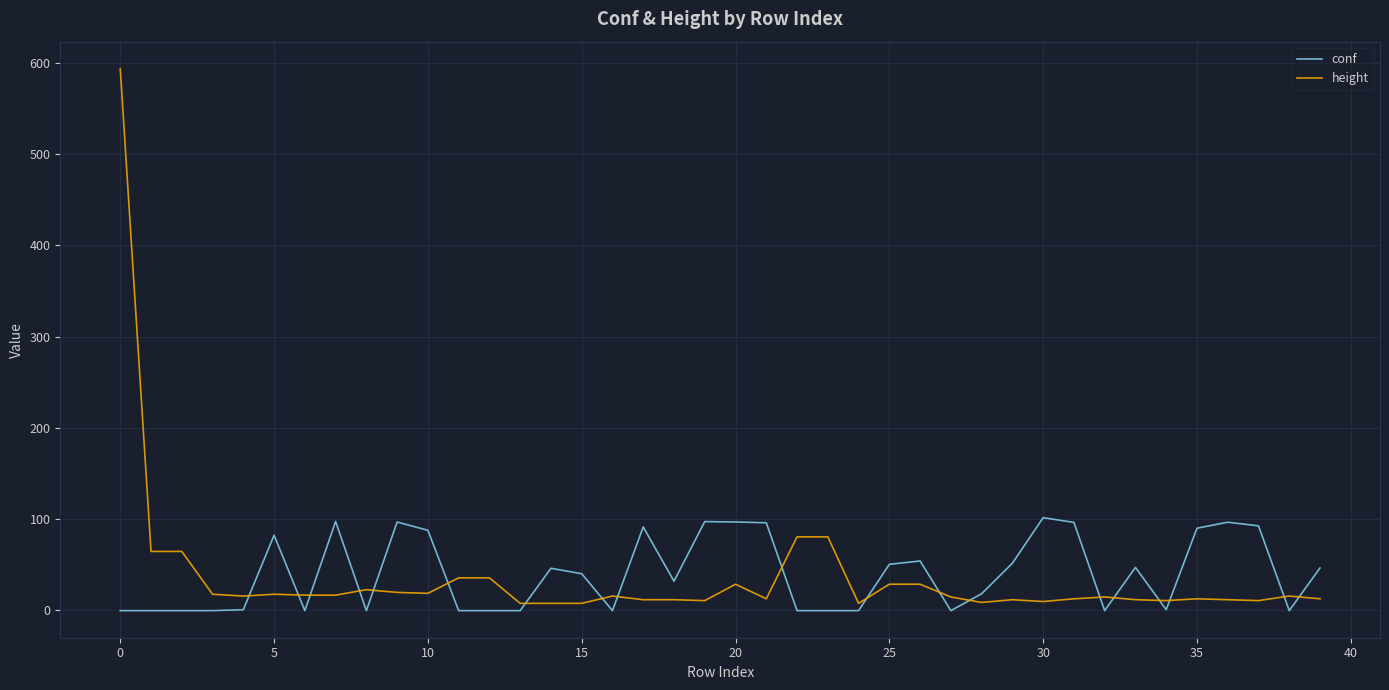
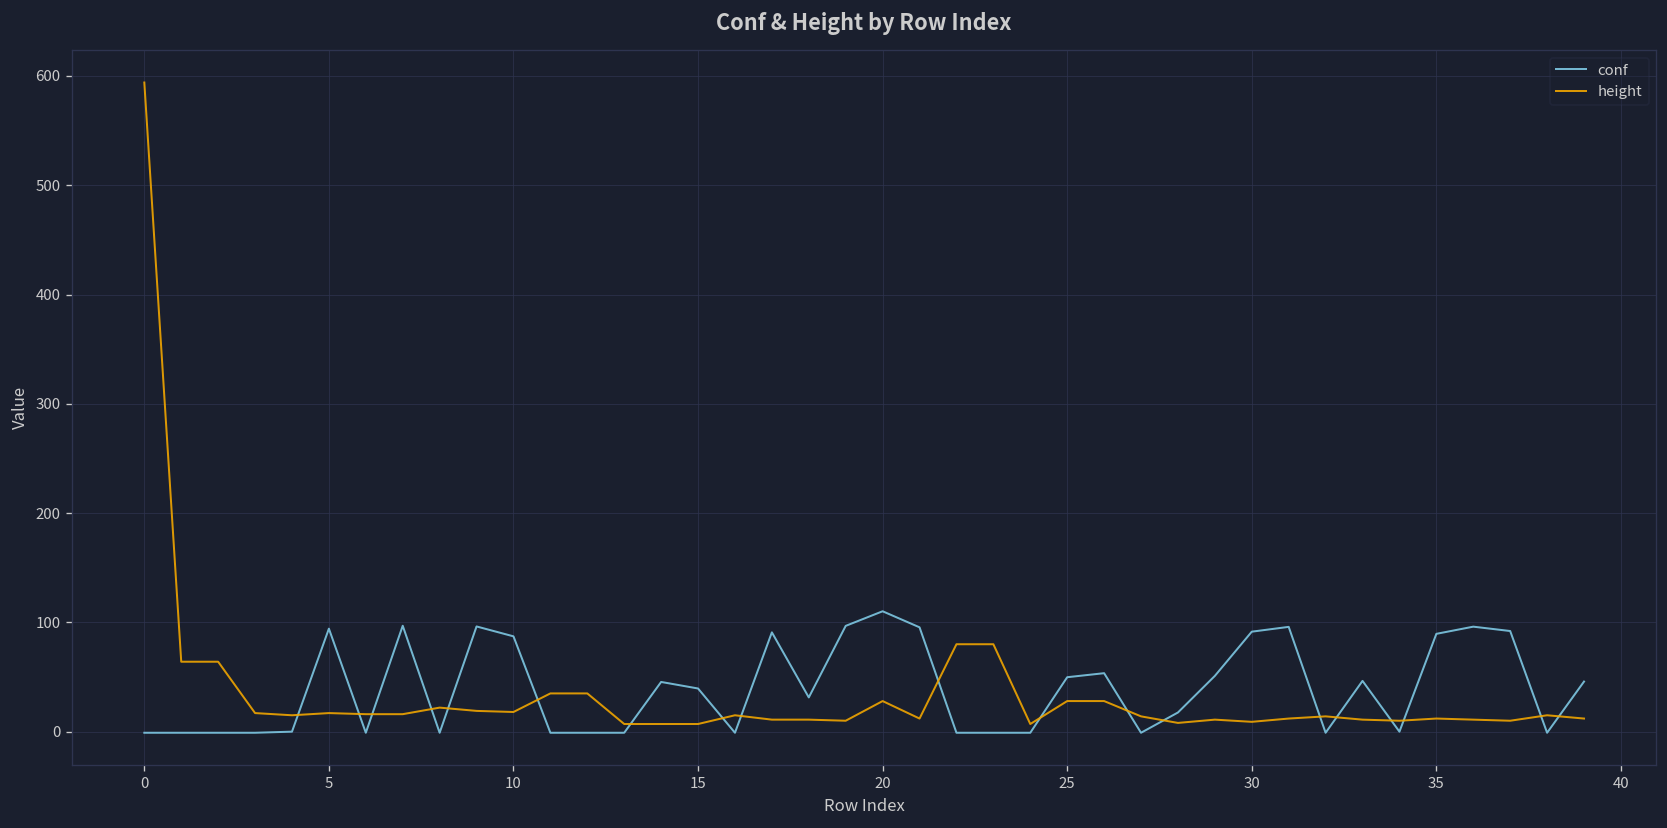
conf, 5: 80 -> 90
conf, 20: 100 -> 110
conf, 30: 100 -> 90
